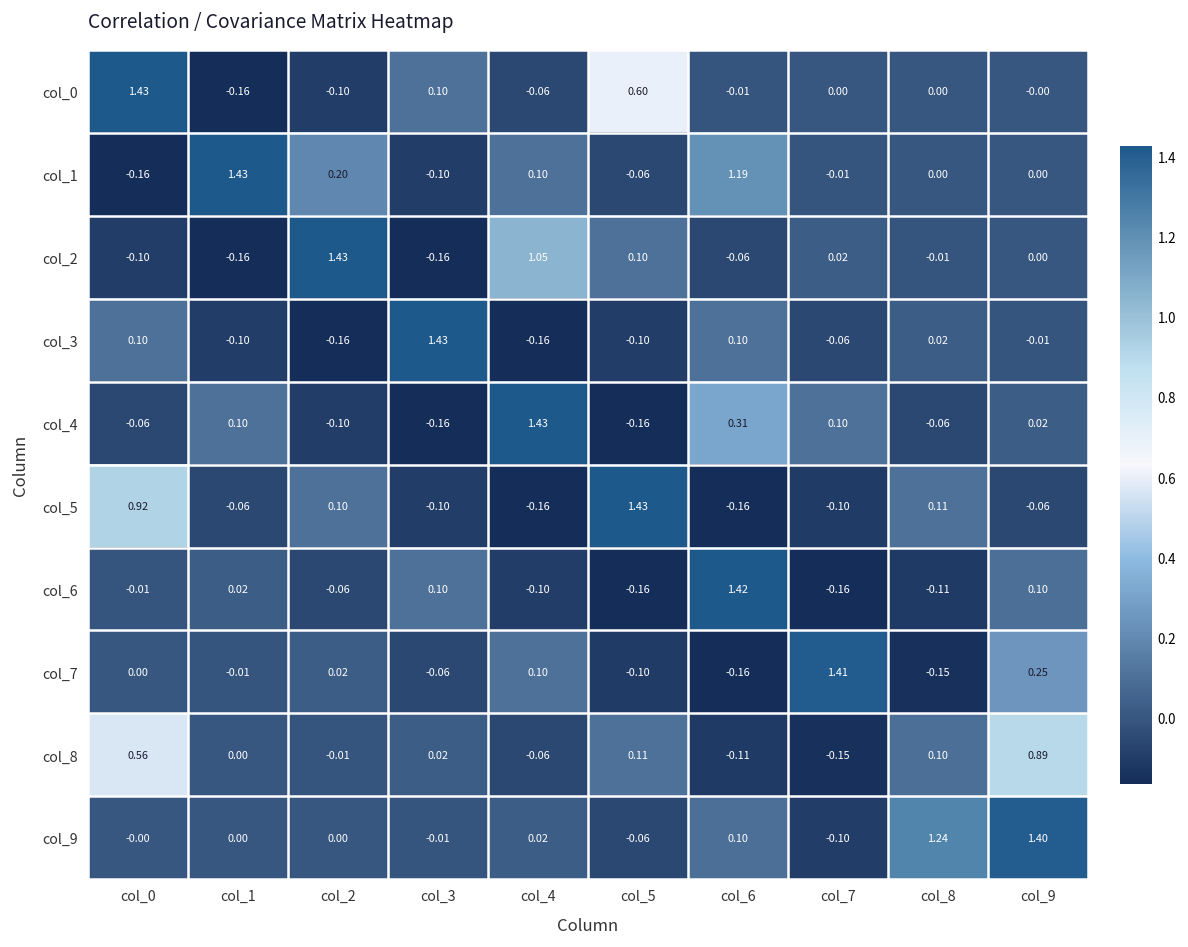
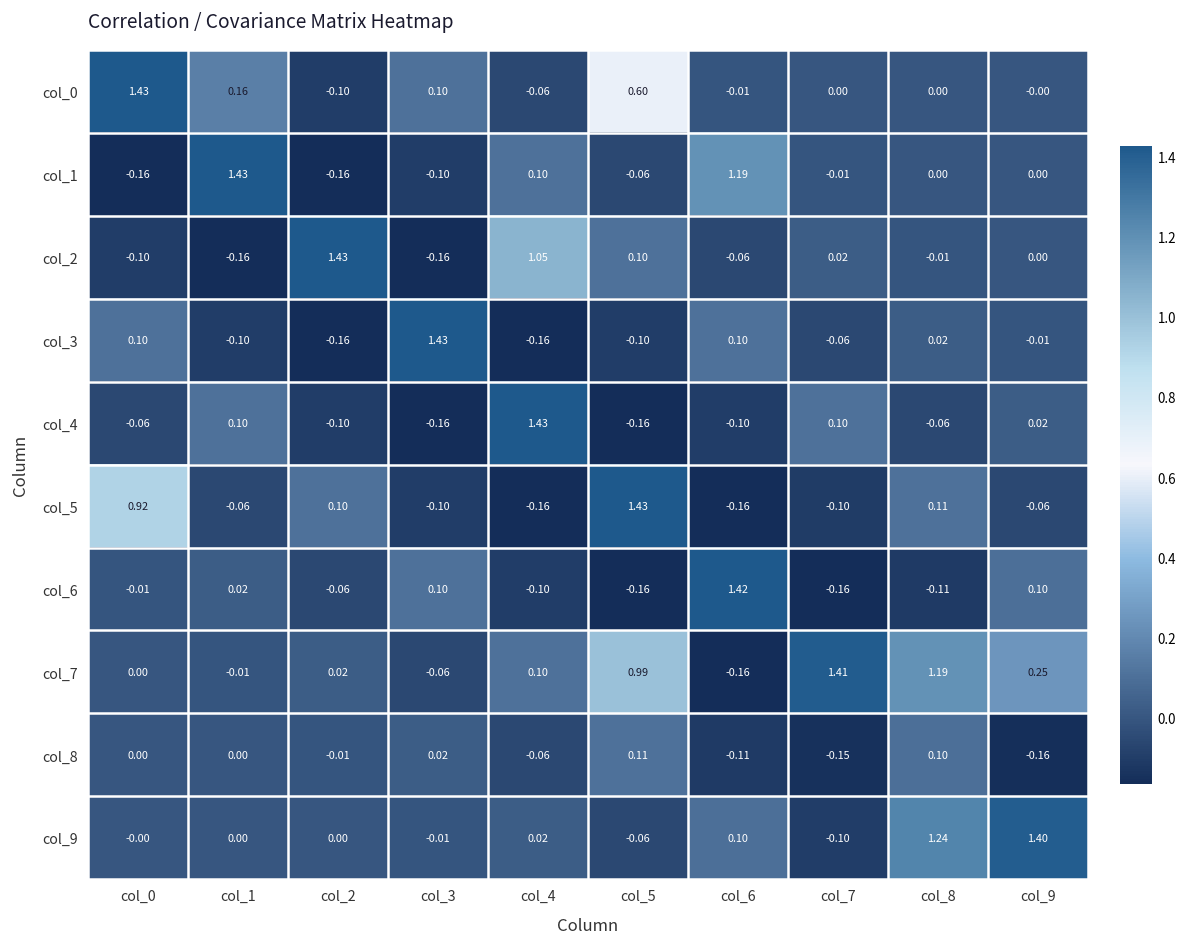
col_0, col_1: -0.16 -> 0.16
col_1, col_2: 0.20 -> -0.16
col_4, col_6: 0.31 -> -0.10
col_7, col_5: -0.10 -> 0.99
col_7, col_8: -0.15 -> 1.19
col_8, col_0: 0.56 -> 0.00
col_8, col_9: 0.89 -> -0.16
